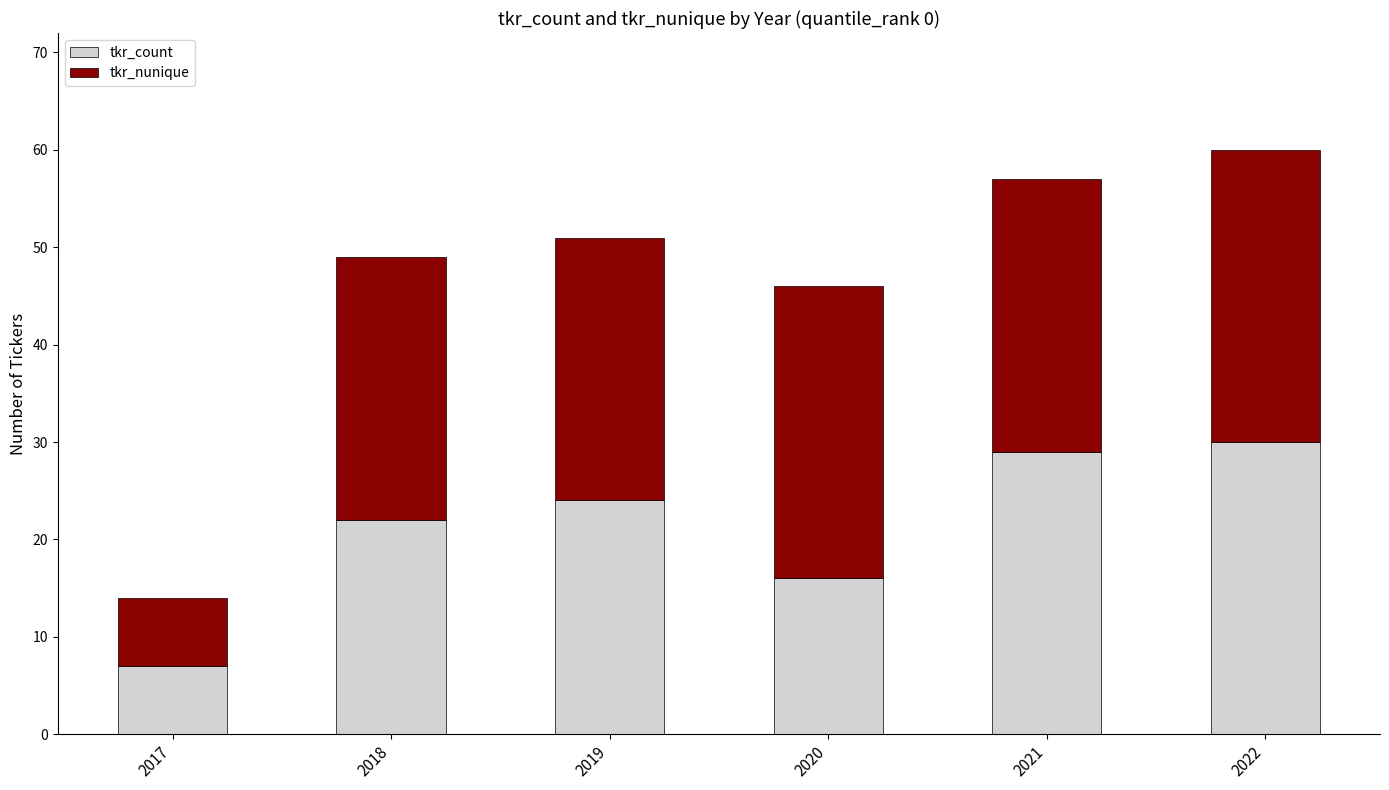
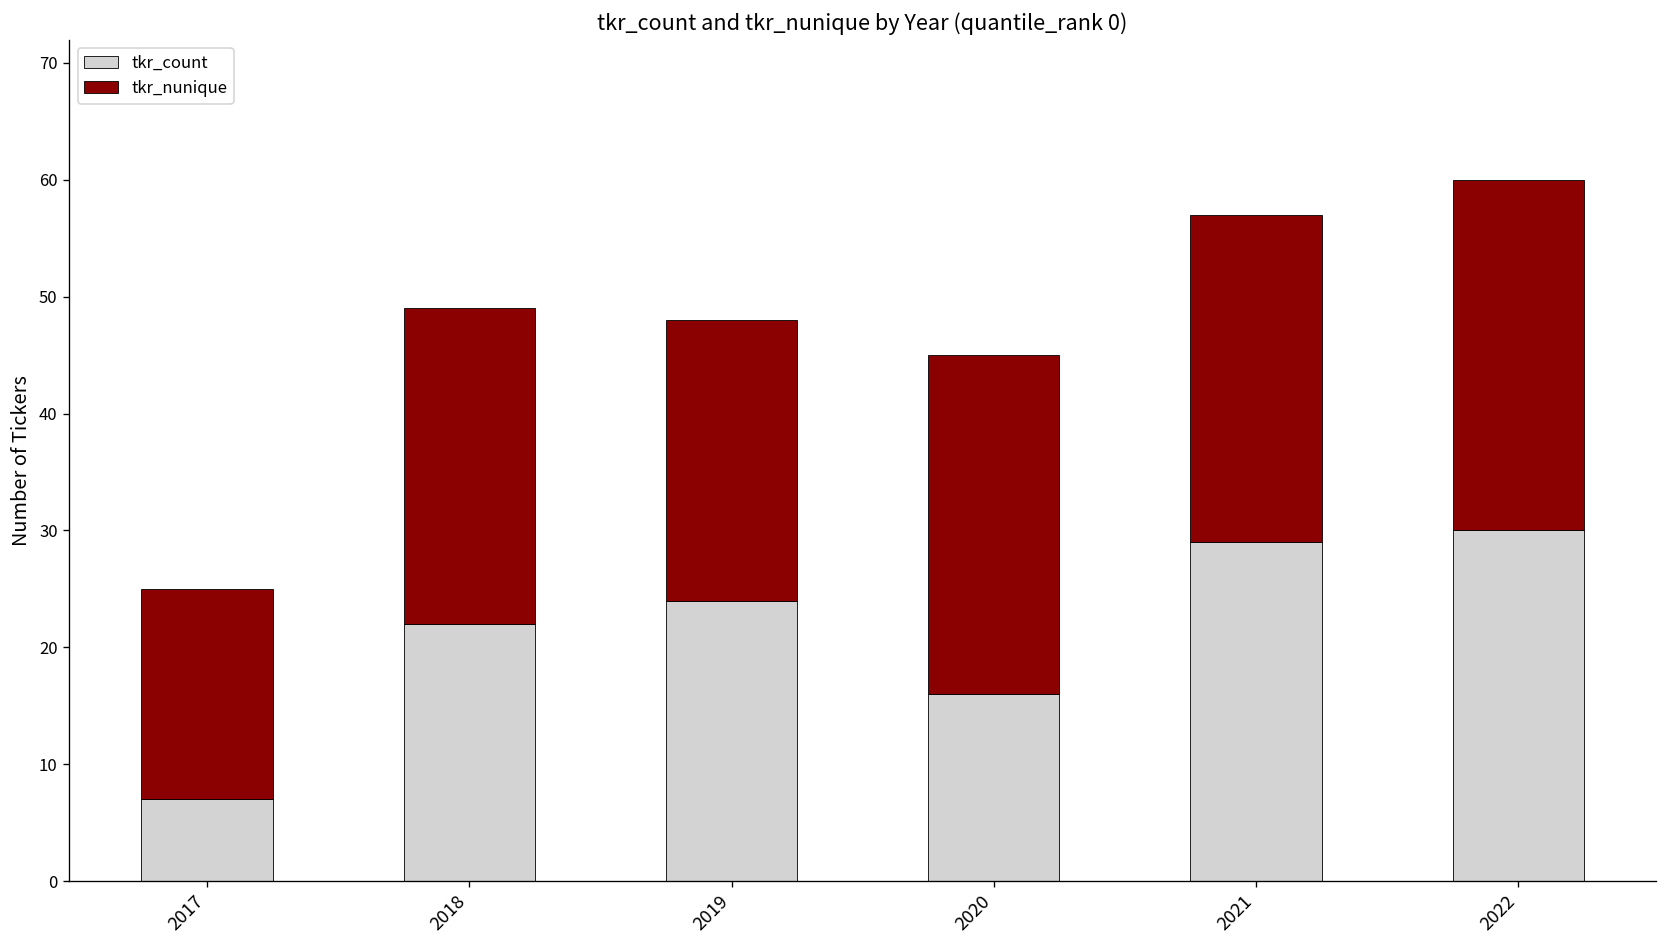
tkr_nunique, 2017: 7 -> 18
tkr_nunique, 2019: 27 -> 24
tkr_nunique, 2020: 30 -> 29
